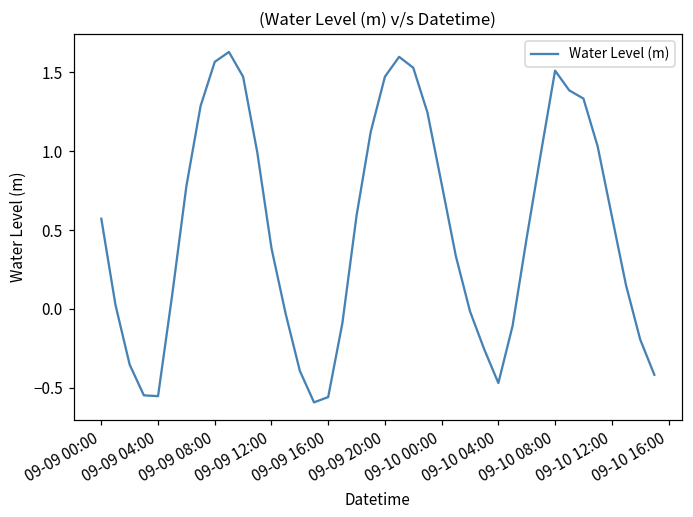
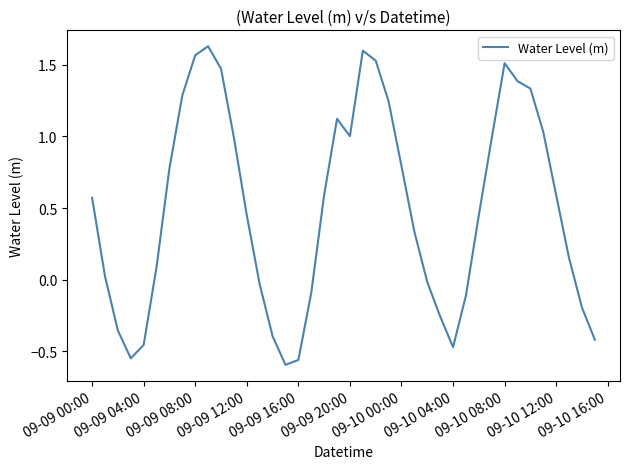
09-09 04:00: -0.55 -> -0.45
09-09 12:00: 0.38 -> 0.45
09-09 20:00: 1.47 -> 1.00
